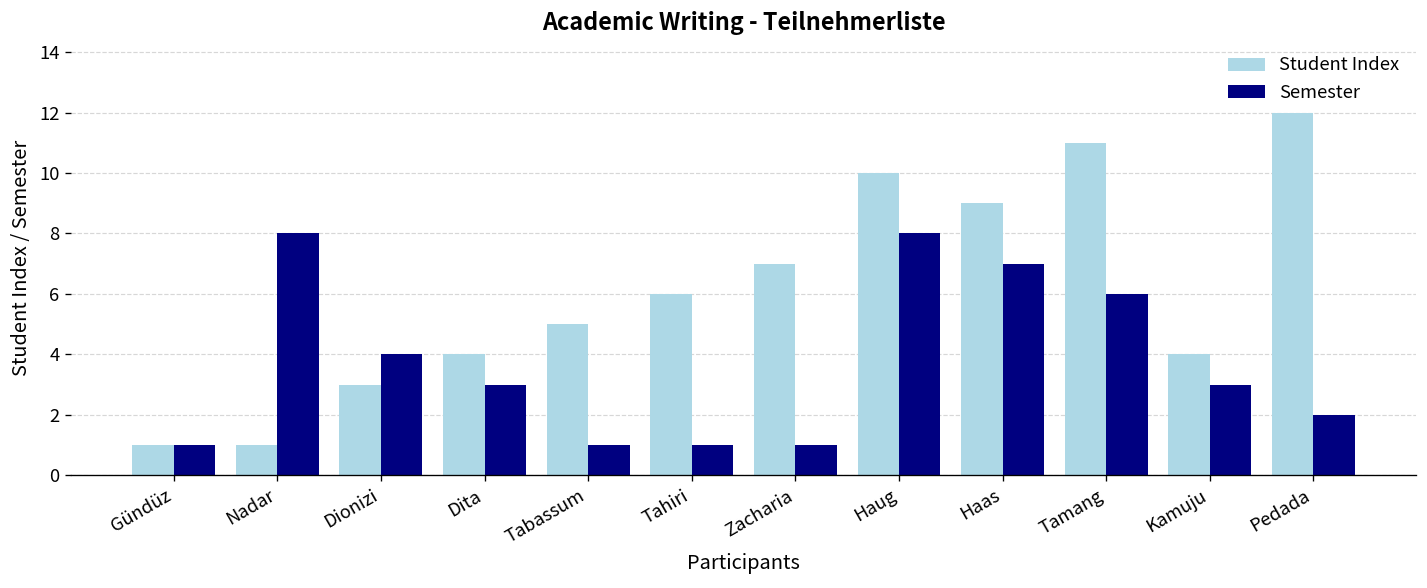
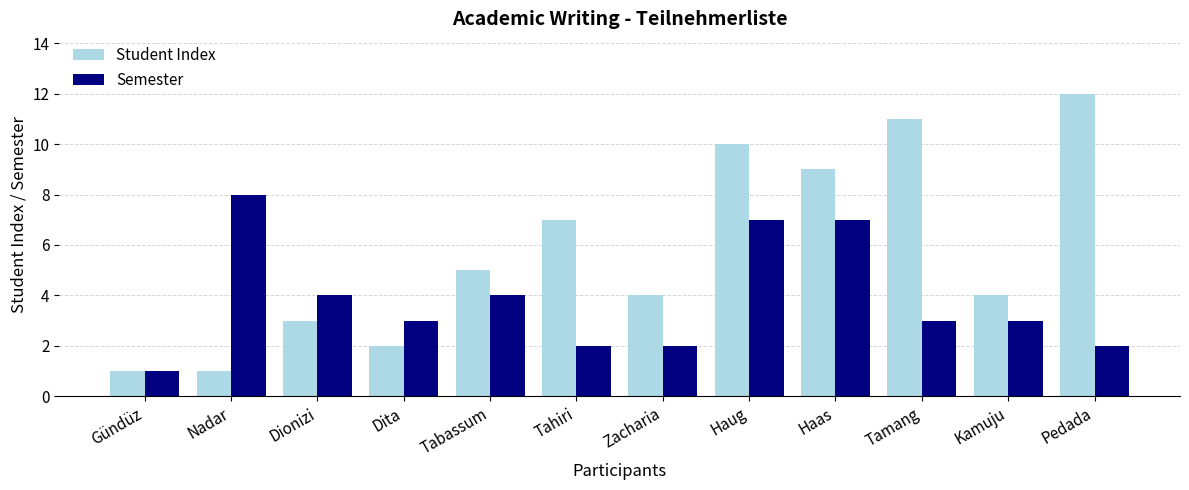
Student Index, Dita: 4 -> 2
Semester, Tabassum: 1 -> 4
Student Index, Tahiri: 6 -> 7
Semester, Tahiri: 1 -> 2
Student Index, Zacharia: 7 -> 4
Semester, Zacharia: 1 -> 2
Semester, Haug: 8 -> 7
Semester, Tamang: 6 -> 3
